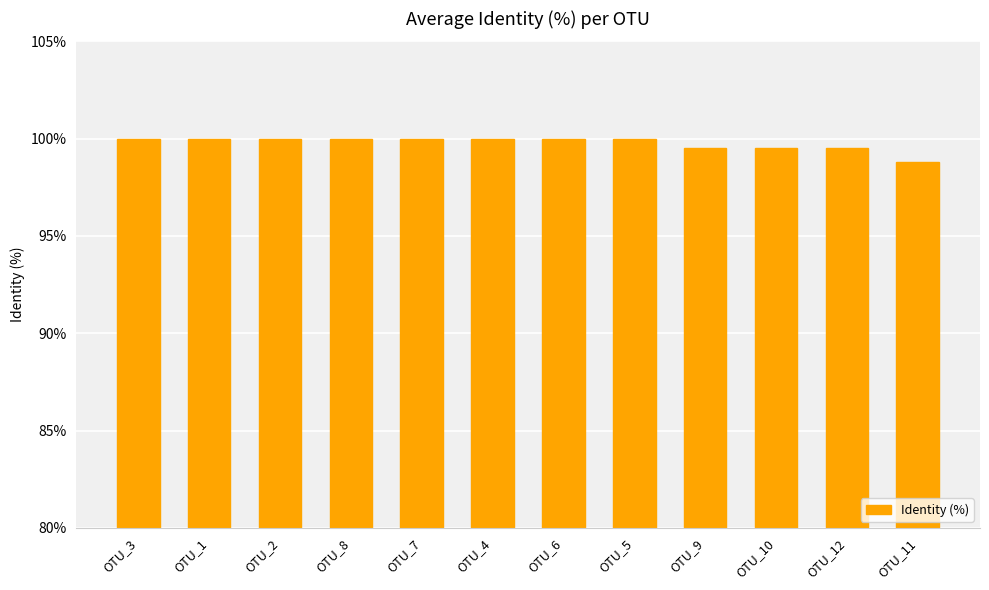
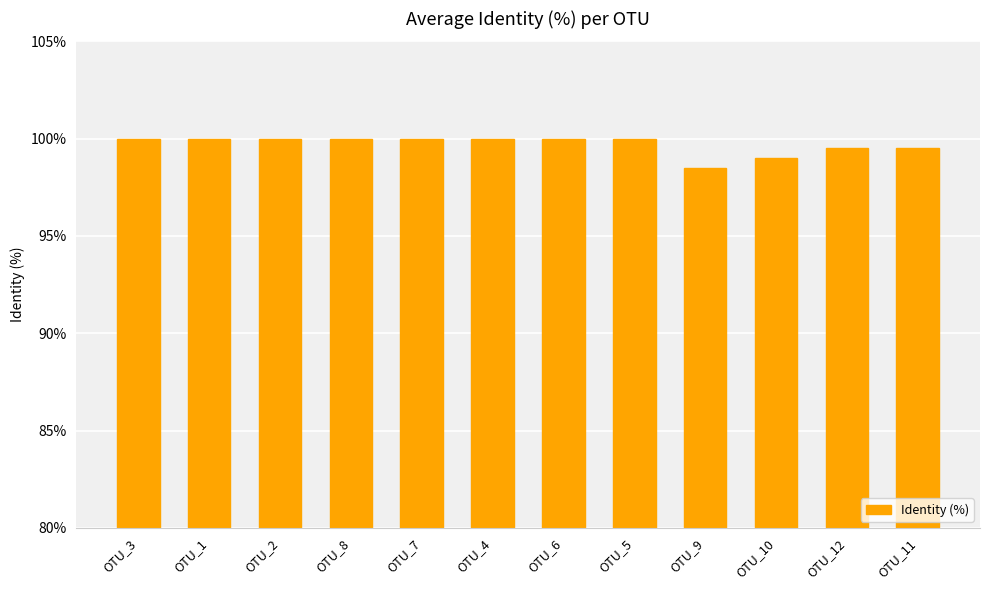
OTU_9: 99.5% -> 98.5%
OTU_10: 99.5% -> 99.0%
OTU_11: 98.8% -> 99.5%
